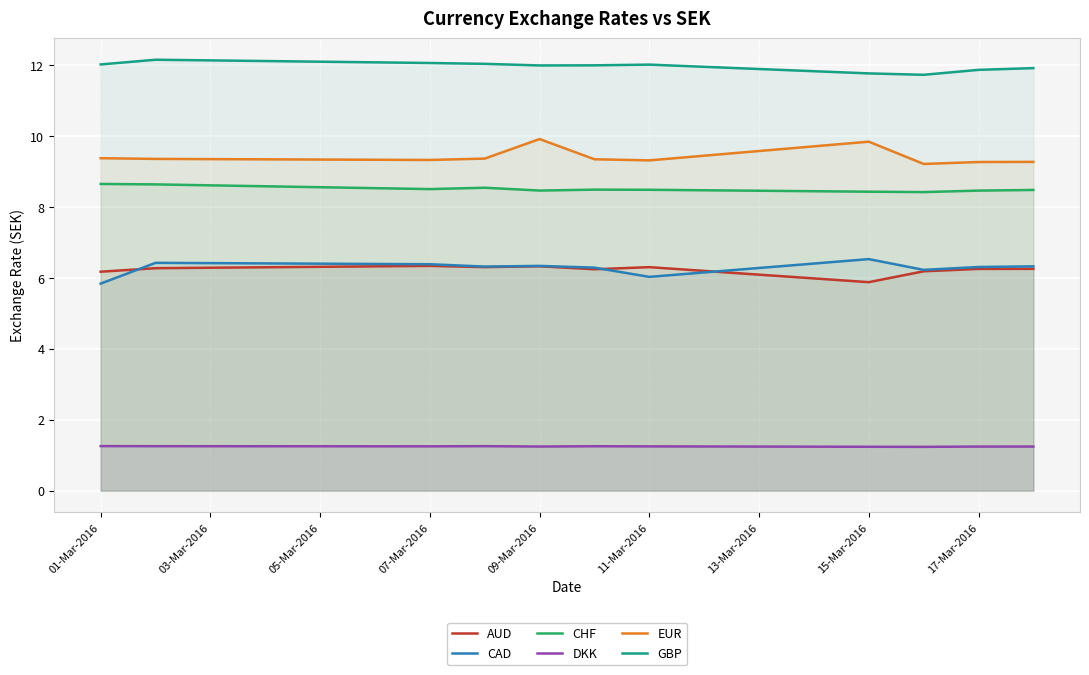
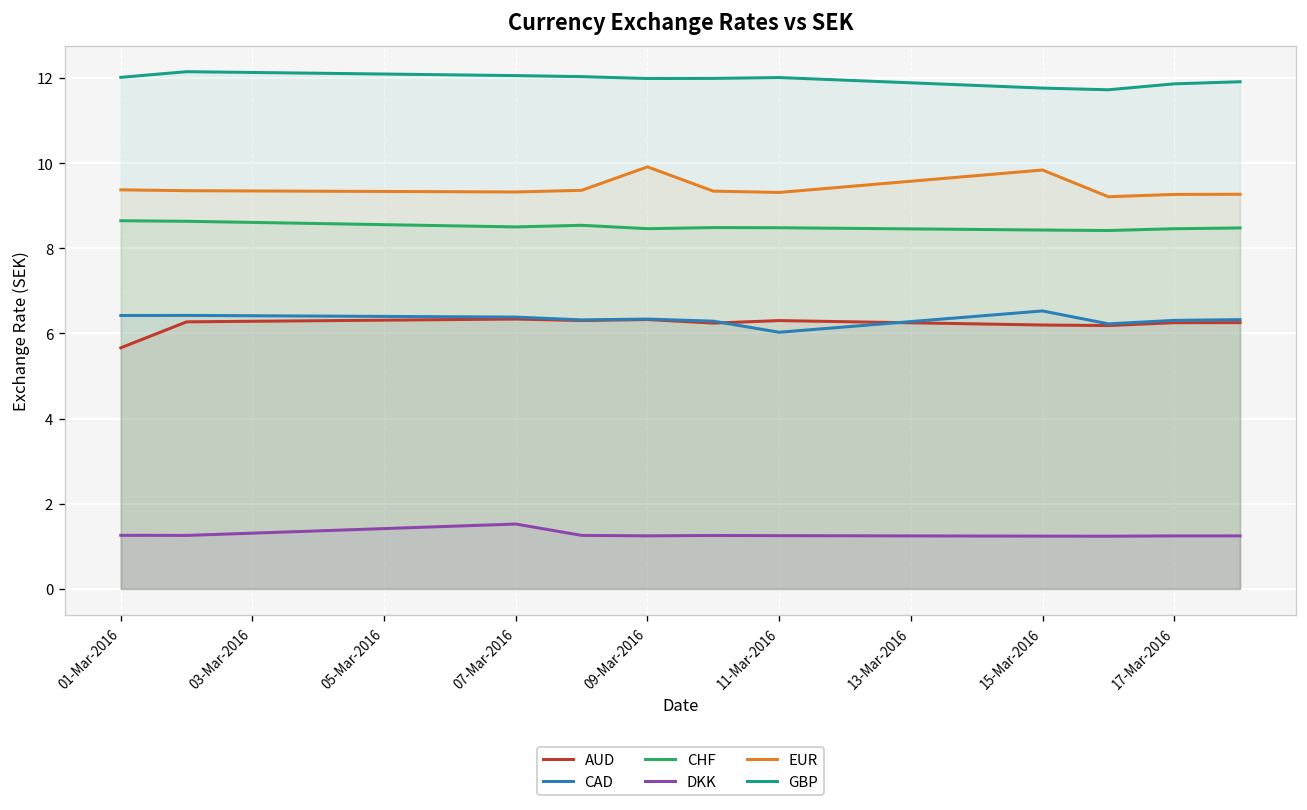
AUD, 01-Mar-2016: 6.2 -> 5.7
CAD, 01-Mar-2016: 5.8 -> 6.4
DKK, 07-Mar-2016: 1.2 -> 1.5
AUD, 15-Mar-2016: 5.9 -> 6.2
